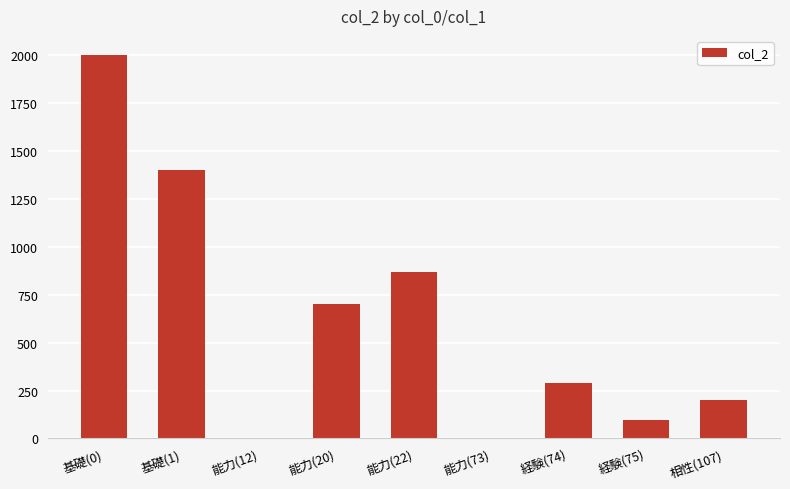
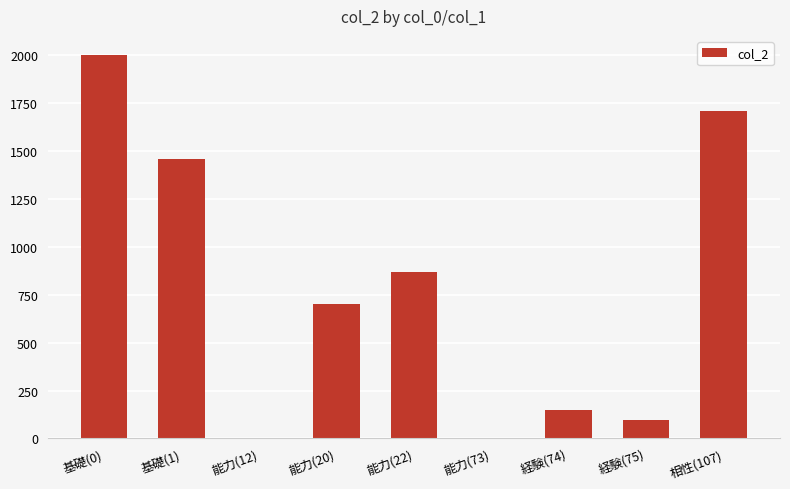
基礎(1): 1400 -> 1460
経験(74): 290 -> 150
相性(107): 200 -> 1710
